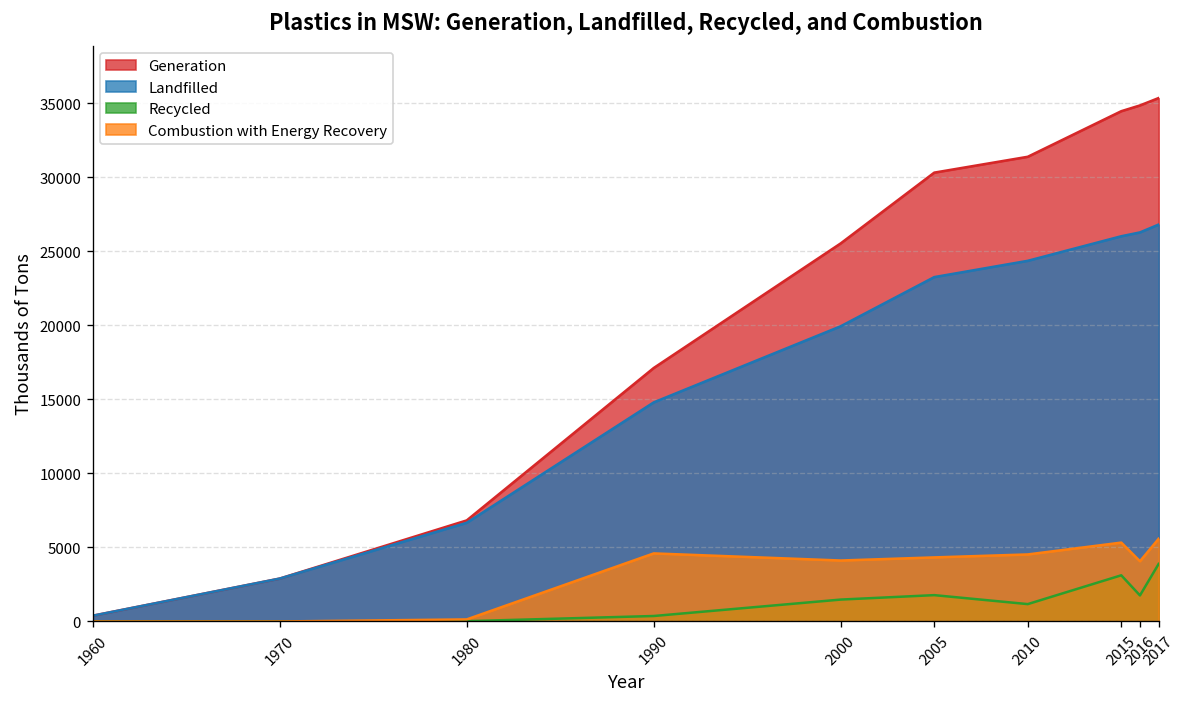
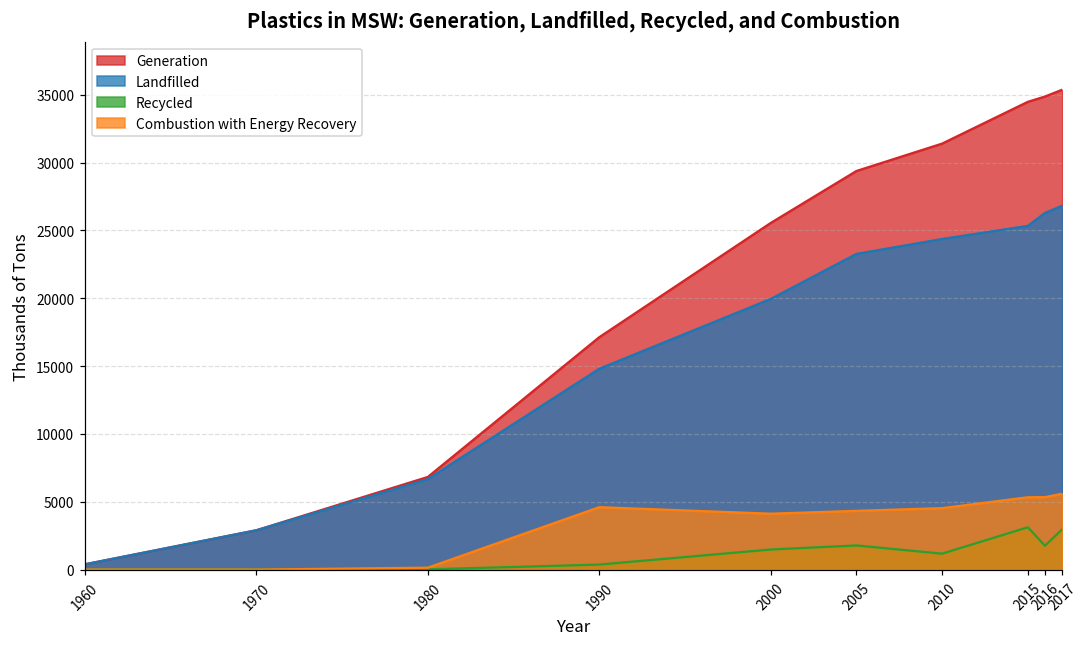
Generation, 2005: 30300 -> 29400
Landfilled, 2015: 26000 -> 25300
Combustion with Energy Recovery, 2016: 4100 -> 5300
Recycled, 2017: 3900 -> 3000
